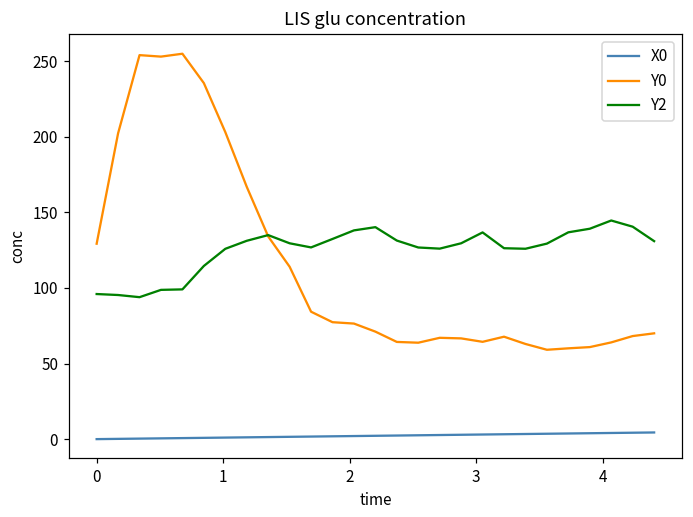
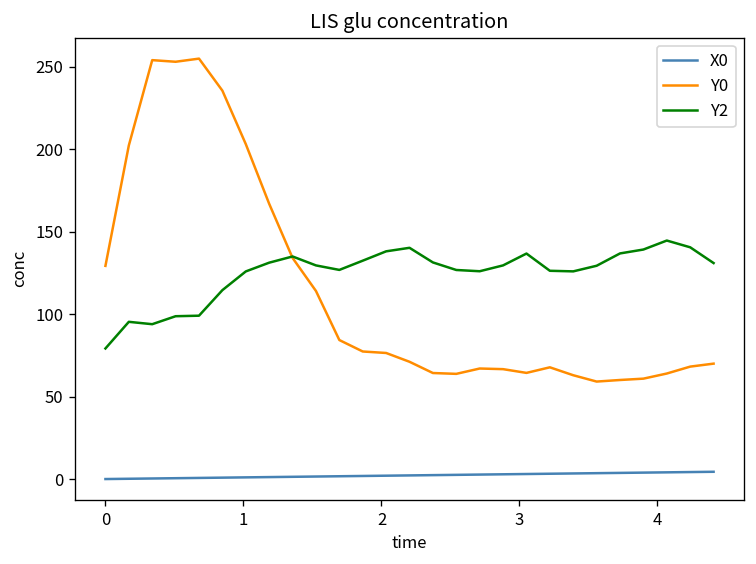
Y2, 0: 96 -> 79
